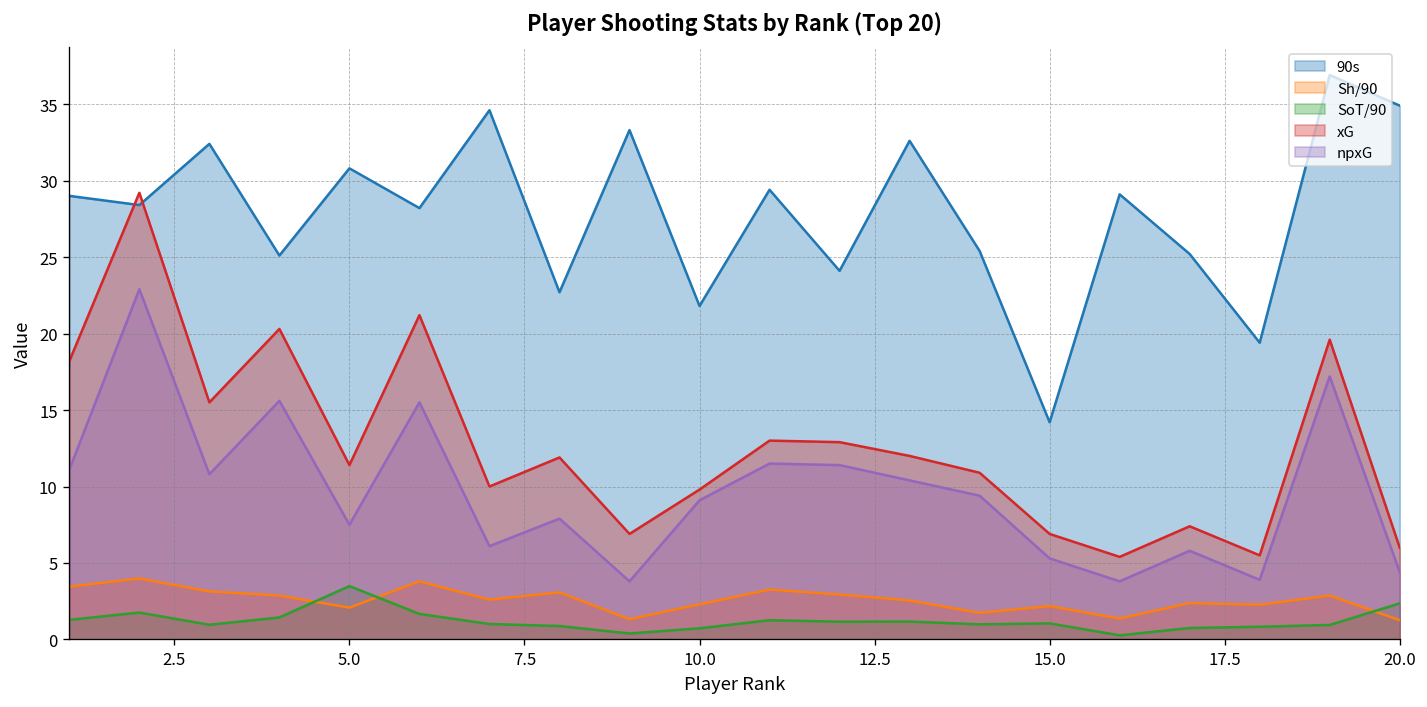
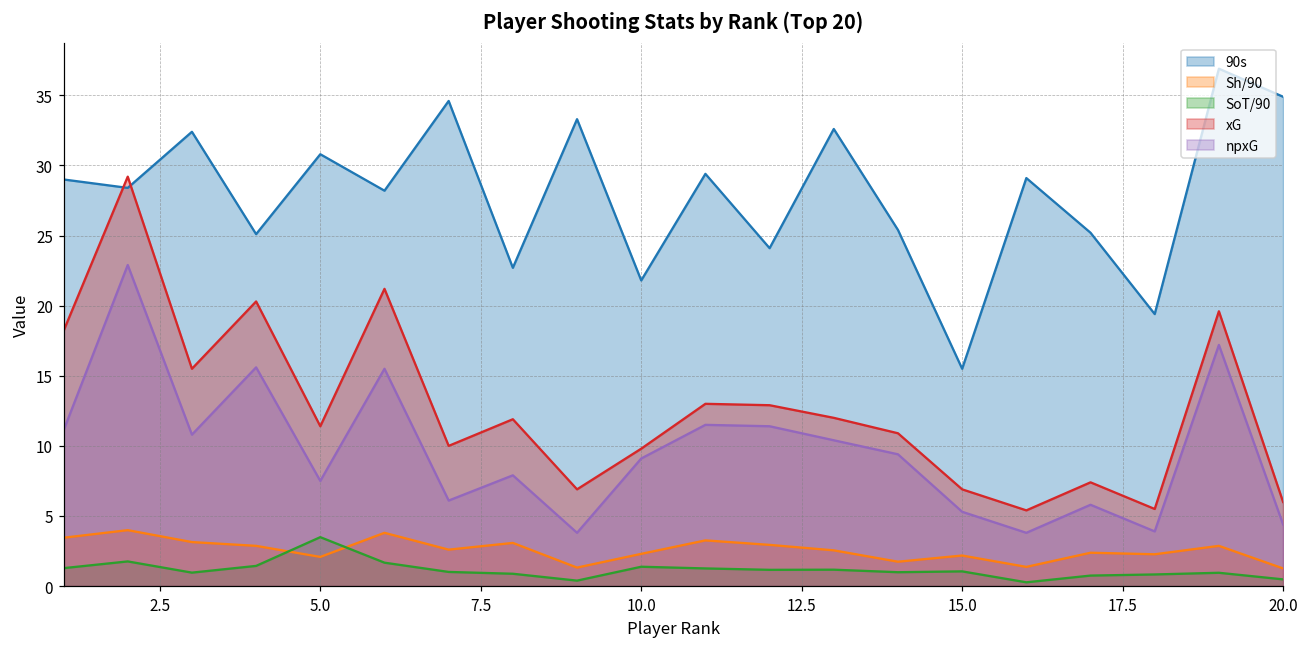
SoT/90, 10.0: 0.7 -> 1.4
90s, 15.0: 14.2 -> 15.5
SoT/90, 20.0: 2.4 -> 0.5
